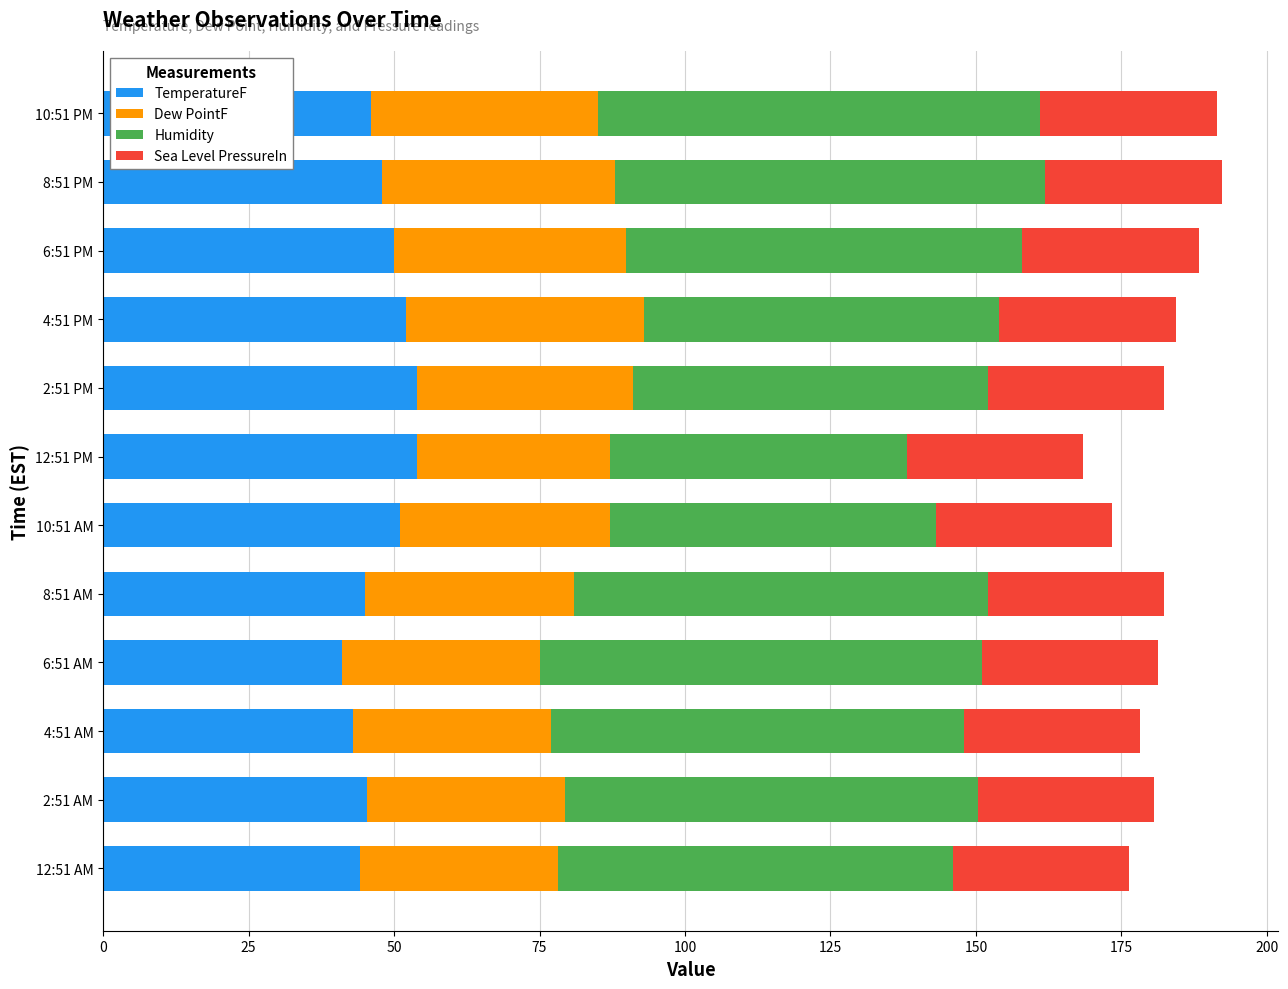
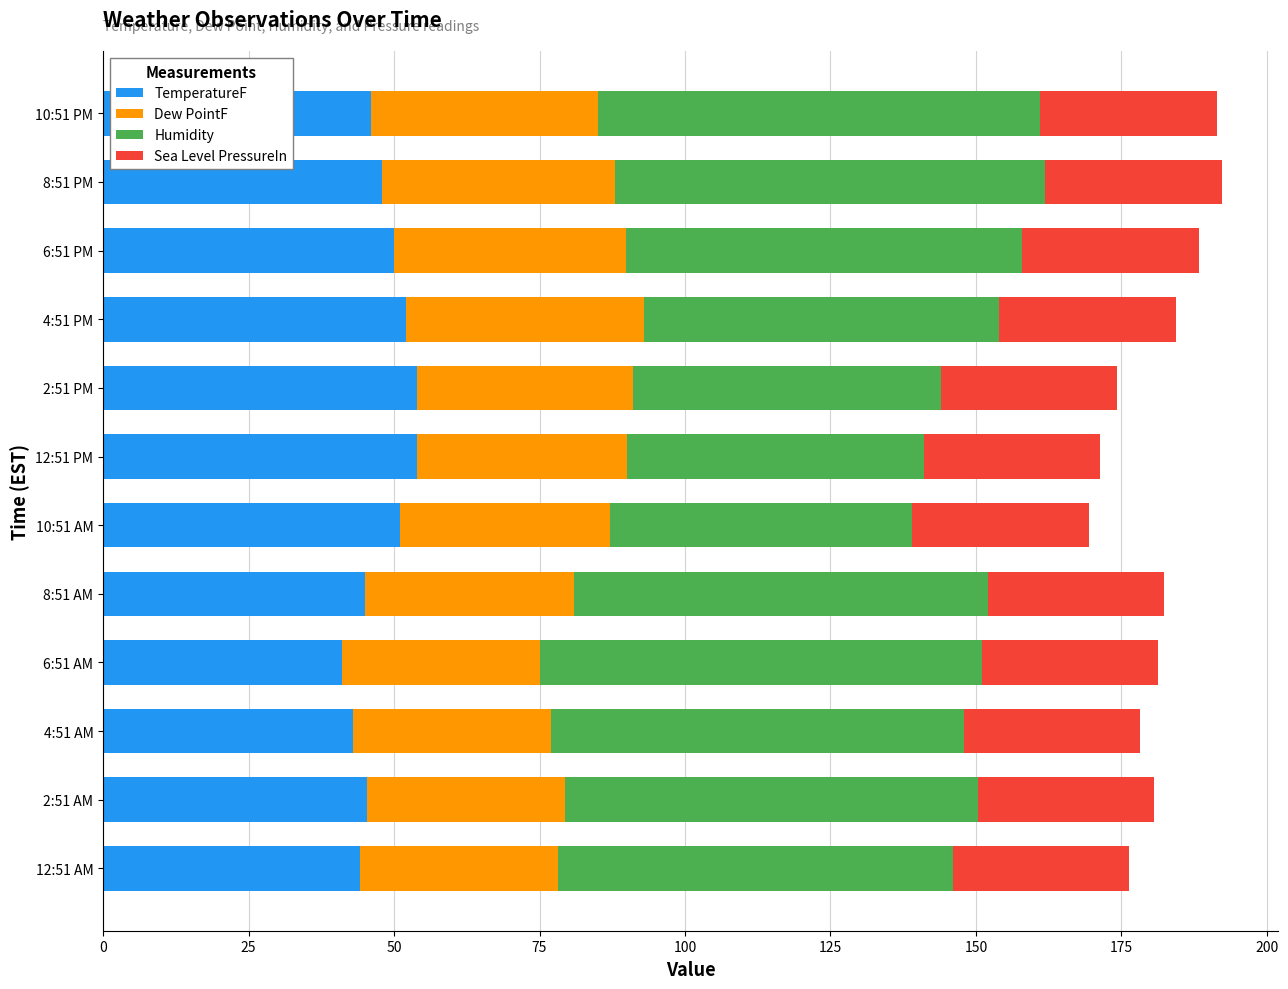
Humidity, 2:51 PM: 61 -> 53
Dew PointF, 12:51 PM: 33 -> 36
Humidity, 10:51 AM: 56 -> 52
